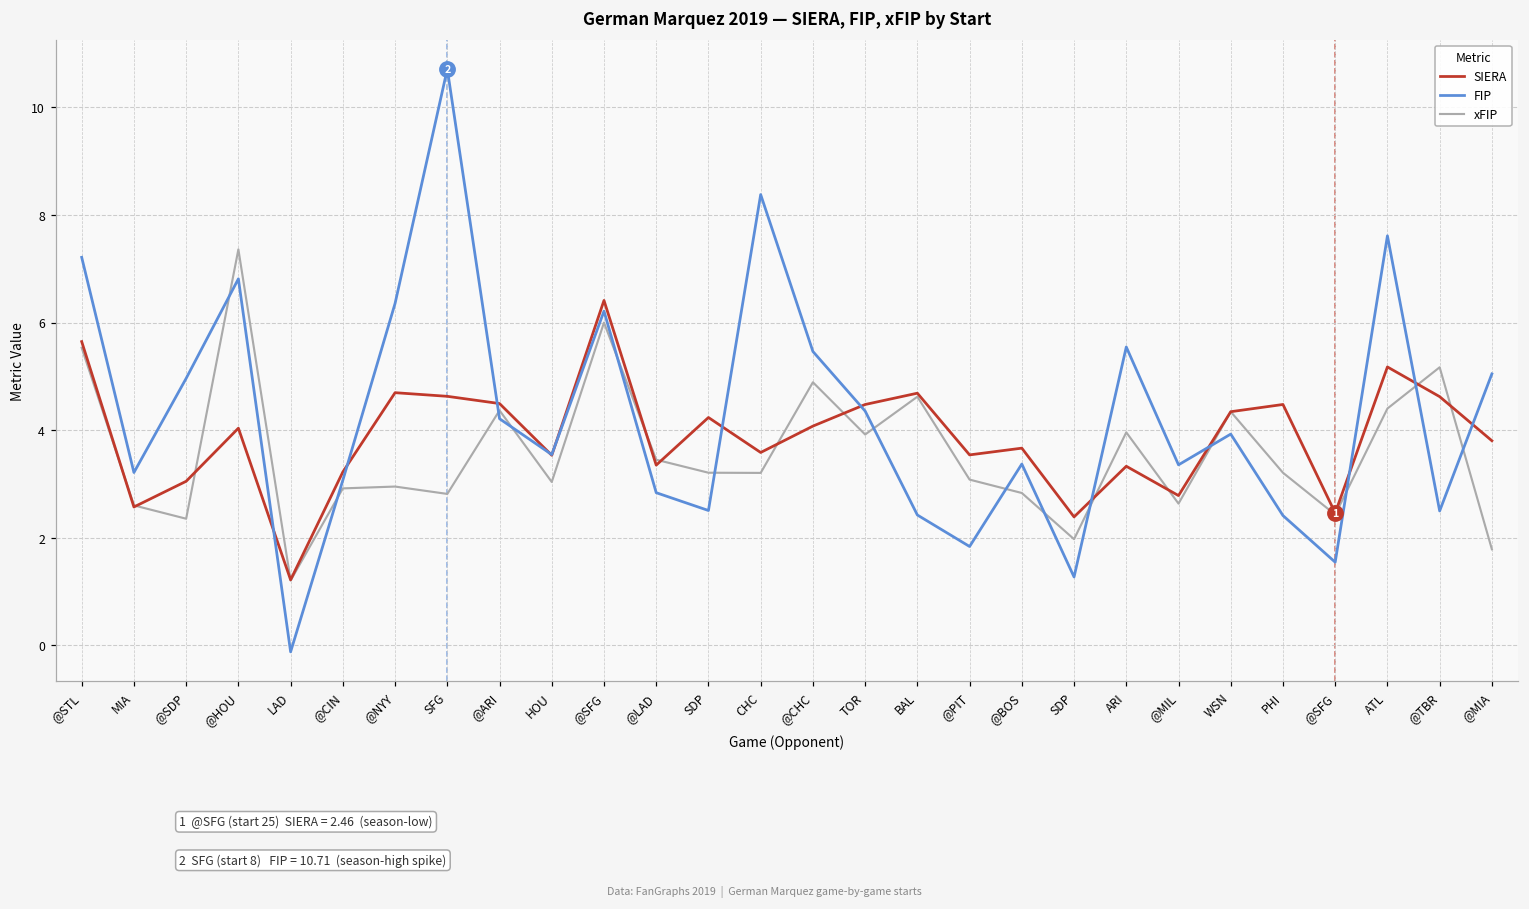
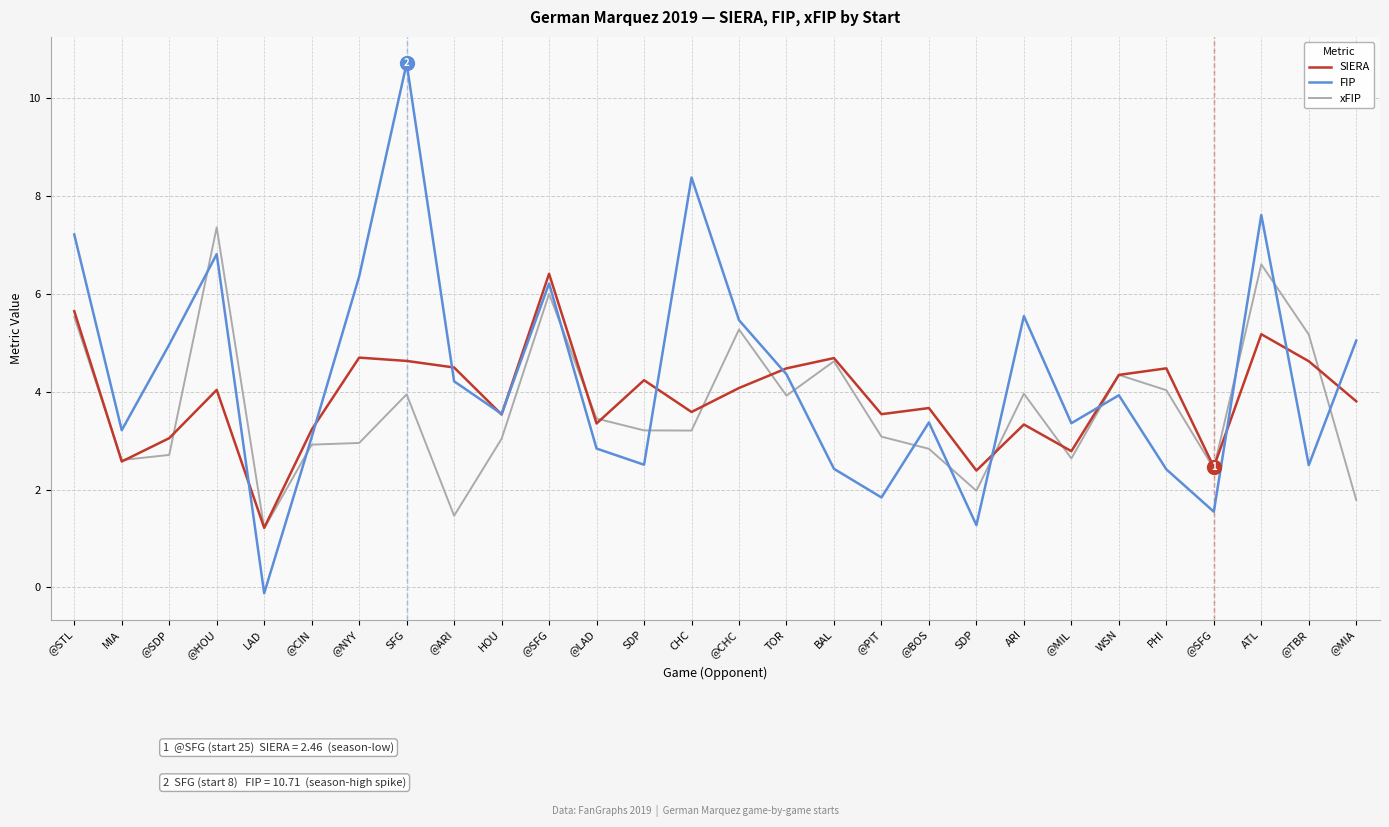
xFIP, @SDP: 2.4 -> 2.7
xFIP, SFG: 2.8 -> 3.9
xFIP, @ARI: 4.4 -> 1.5
xFIP, @CHC: 4.9 -> 5.3
xFIP, PHI: 3.2 -> 4.0
xFIP, ATL: 4.4 -> 6.6
